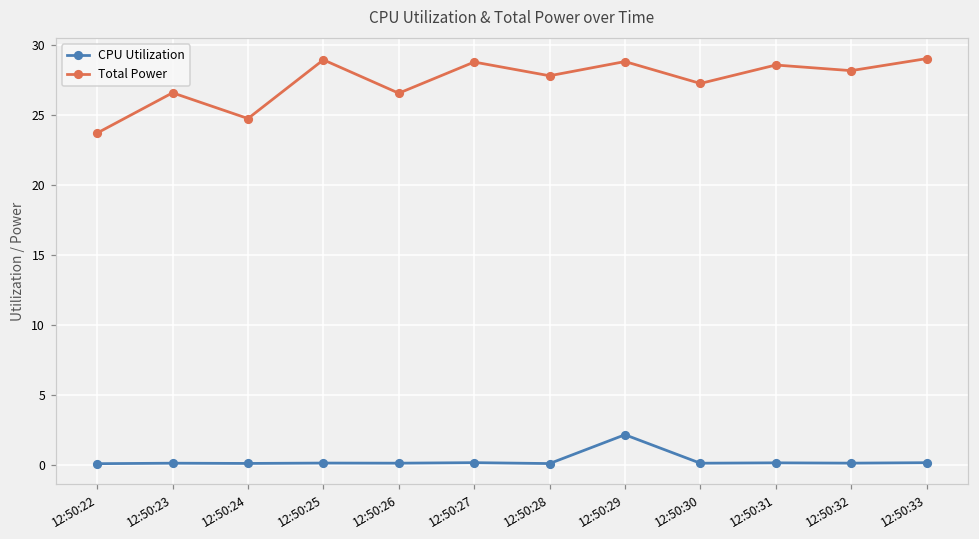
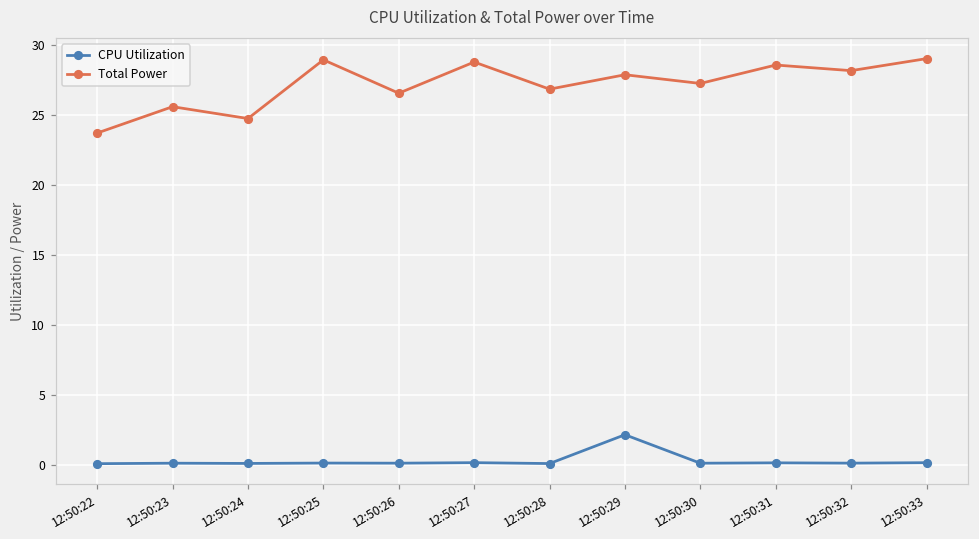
Total Power, 12:50:23: 26.6 -> 25.6
Total Power, 12:50:28: 27.8 -> 26.8
Total Power, 12:50:29: 28.8 -> 27.9
